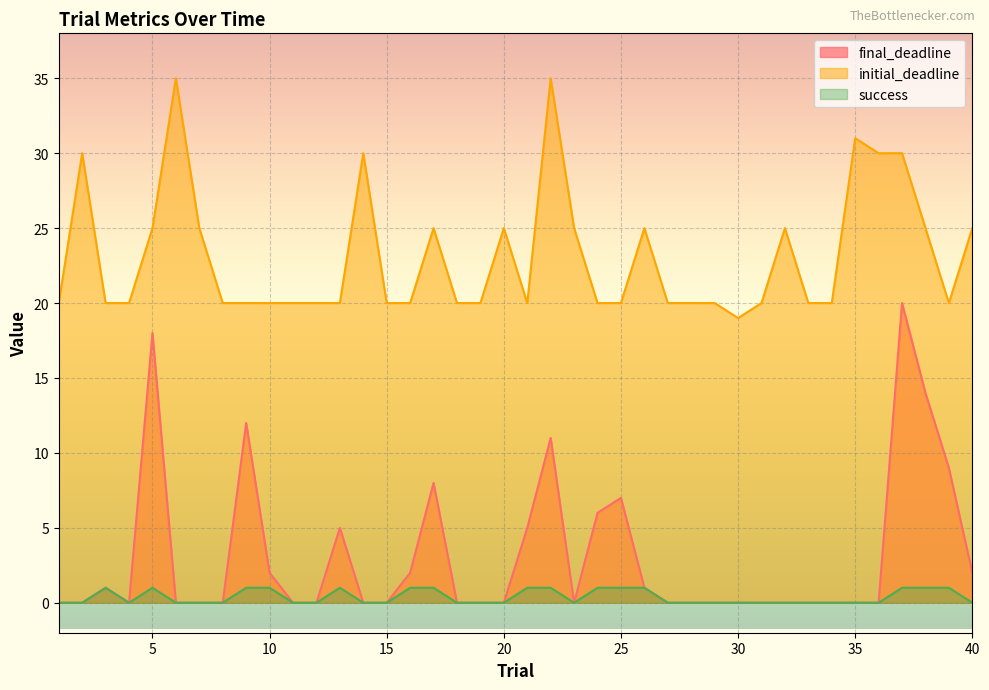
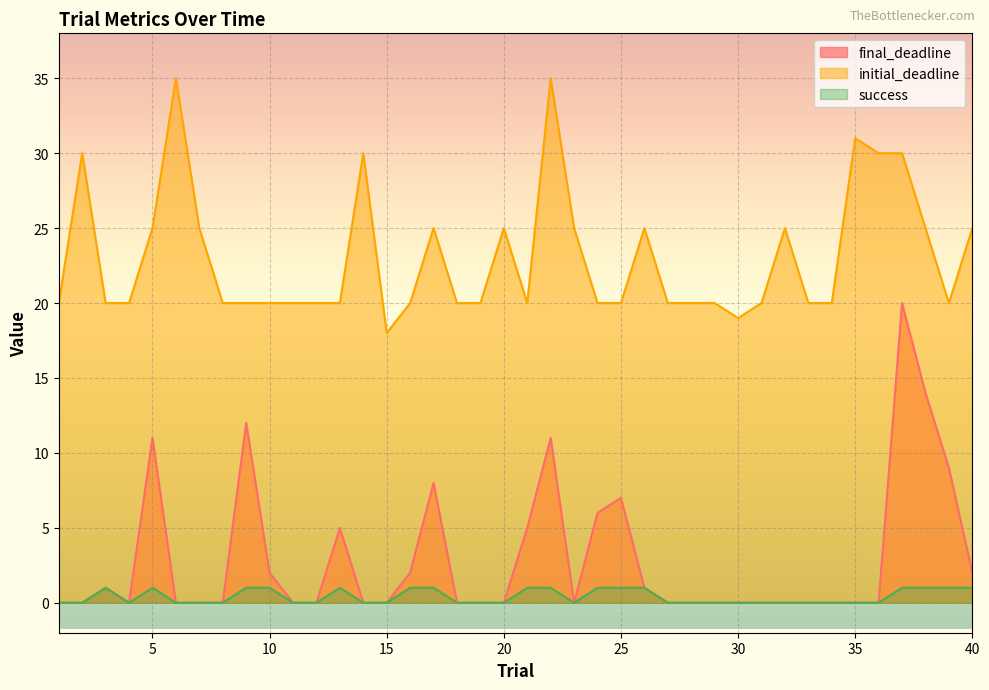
final_deadline, 5: 18 -> 11
initial_deadline, 15: 20 -> 18
success, 40: 0 -> 1
